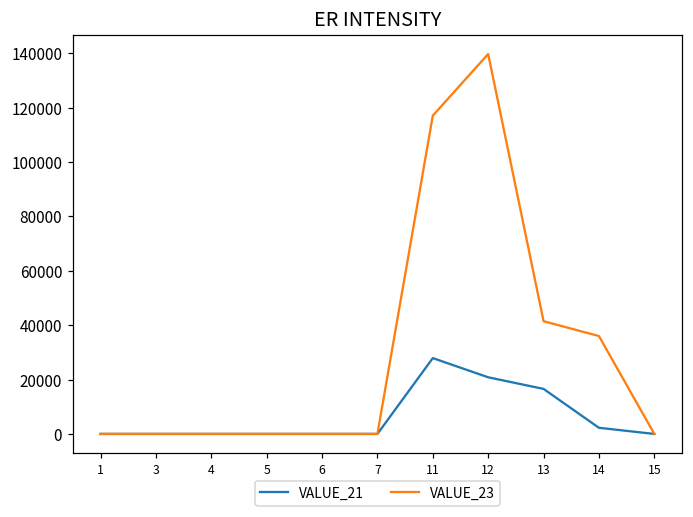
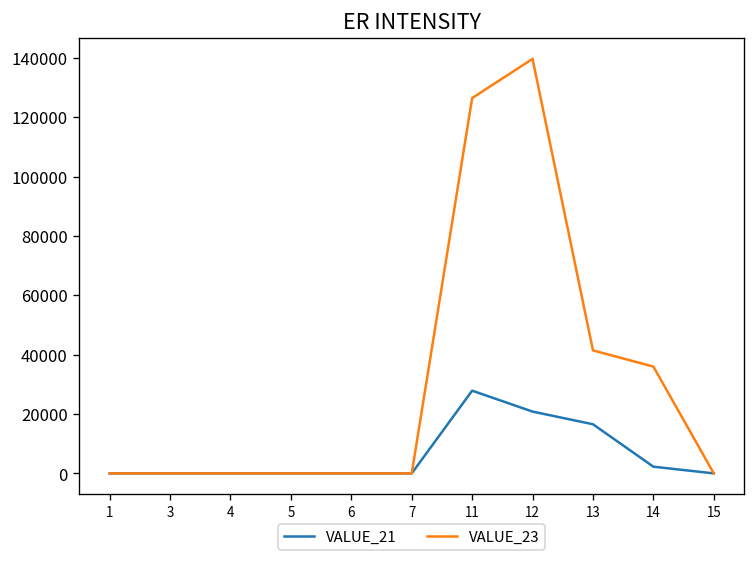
VALUE_23, 11: 117000 -> 126000
